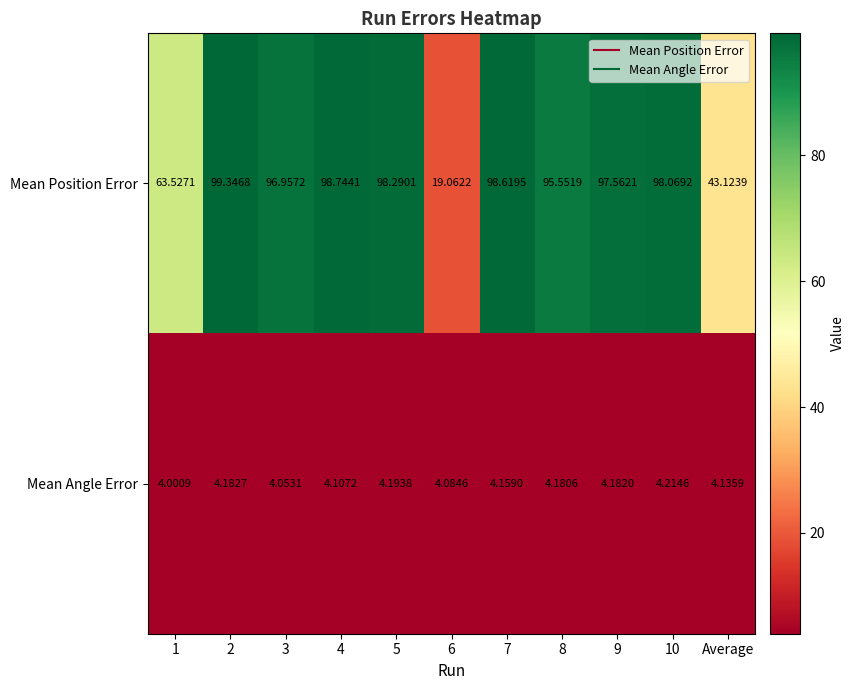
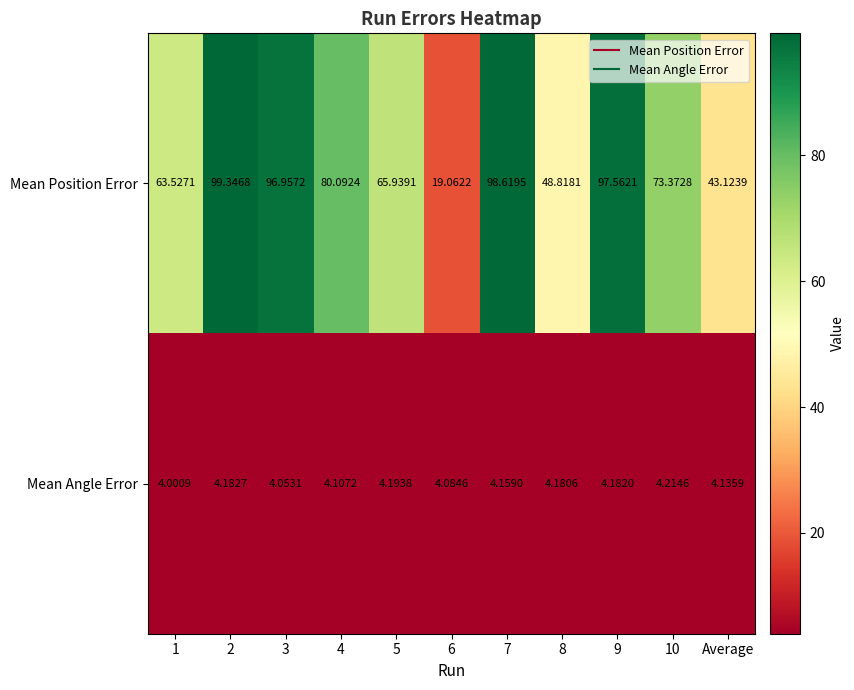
Mean Position Error, 4: 98.7441 -> 80.0924
Mean Position Error, 5: 98.2901 -> 65.9391
Mean Position Error, 8: 95.5519 -> 48.8181
Mean Position Error, 10: 98.0692 -> 73.3728
